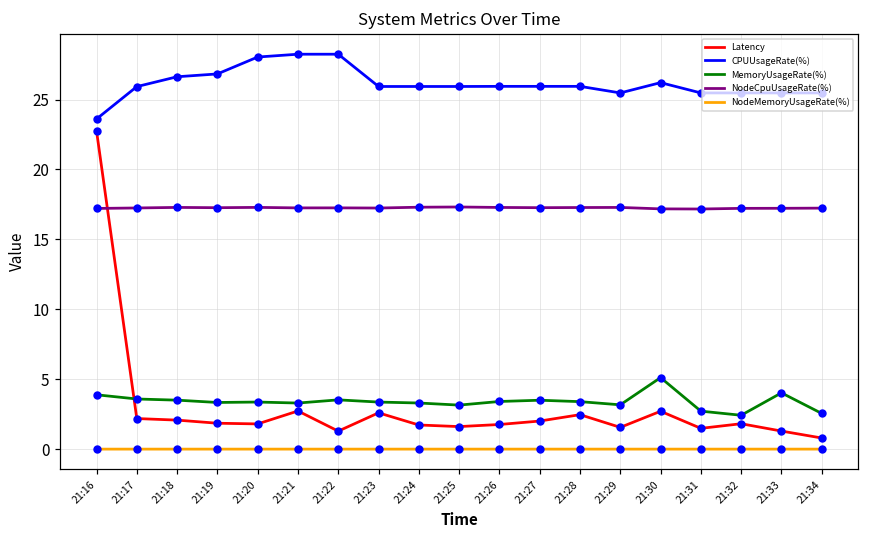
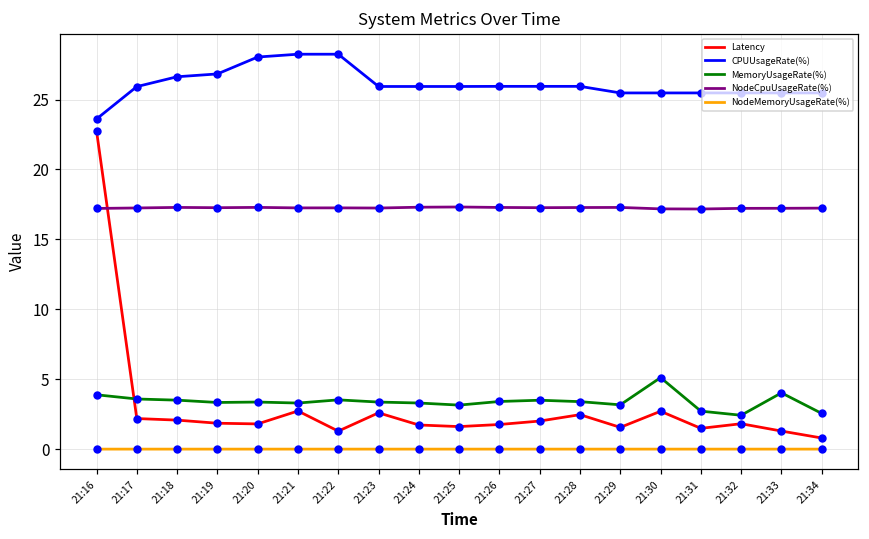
CPUUsageRate(%), 21:30: 26.2 -> 25.5
